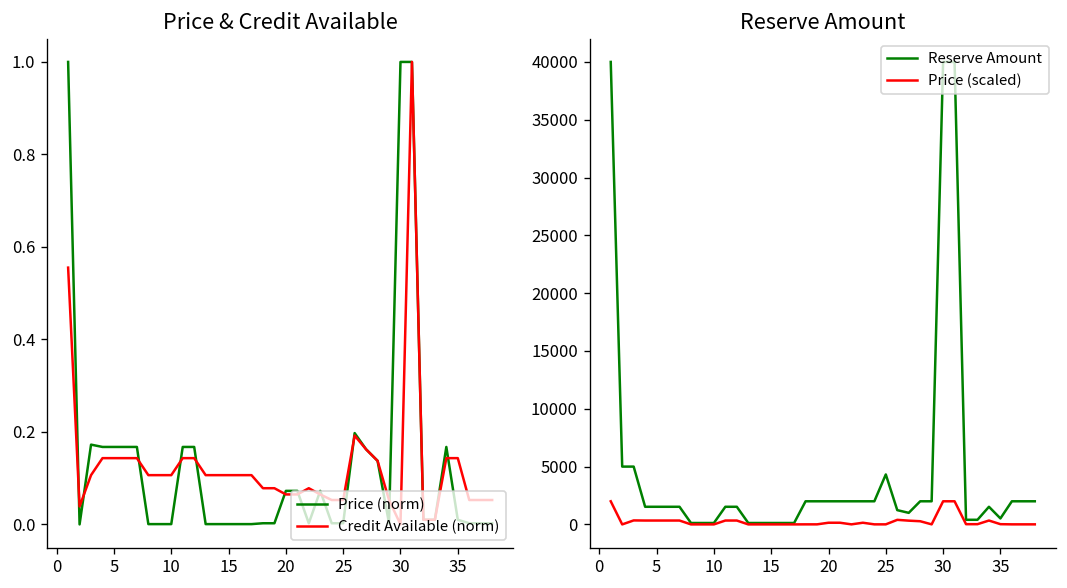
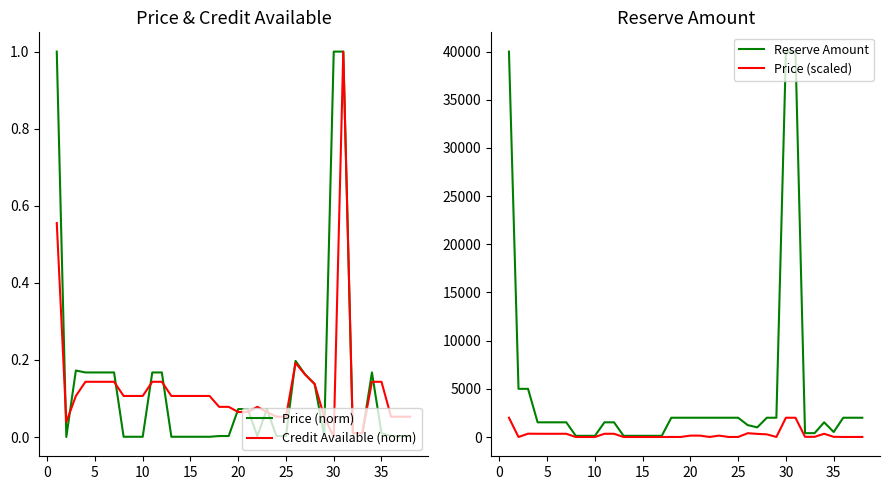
Reserve Amount, Reserve Amount, 25: 4000 -> 2000
